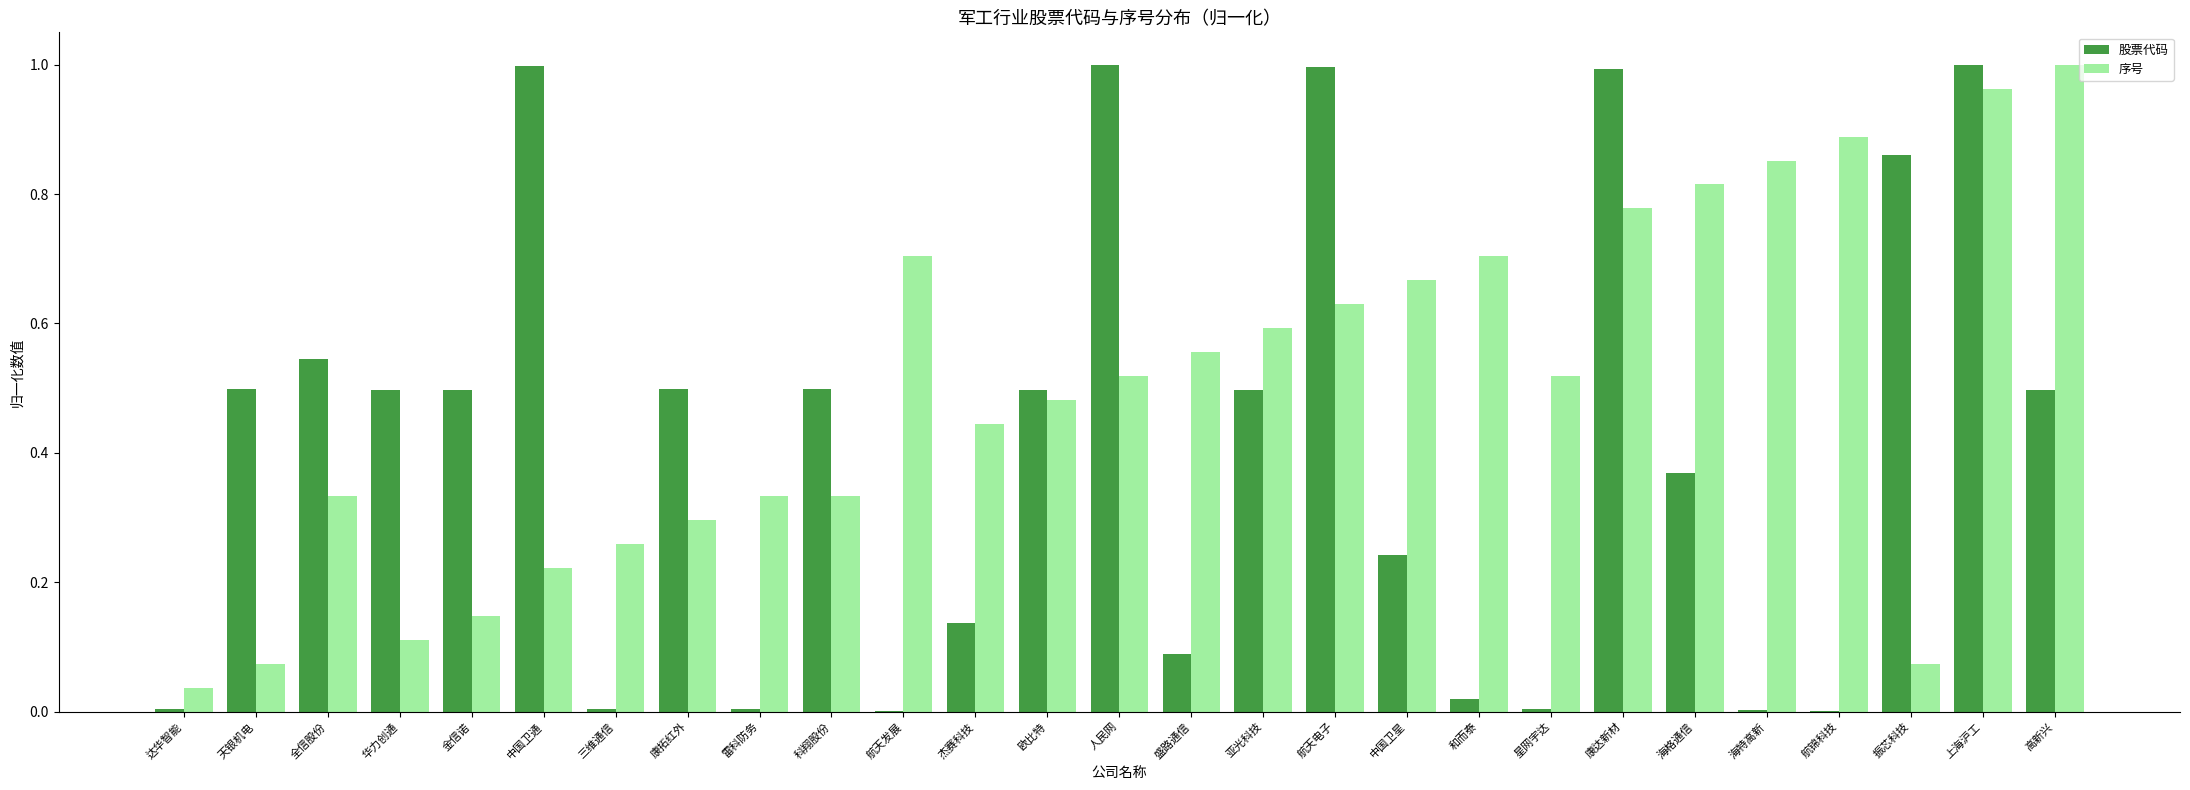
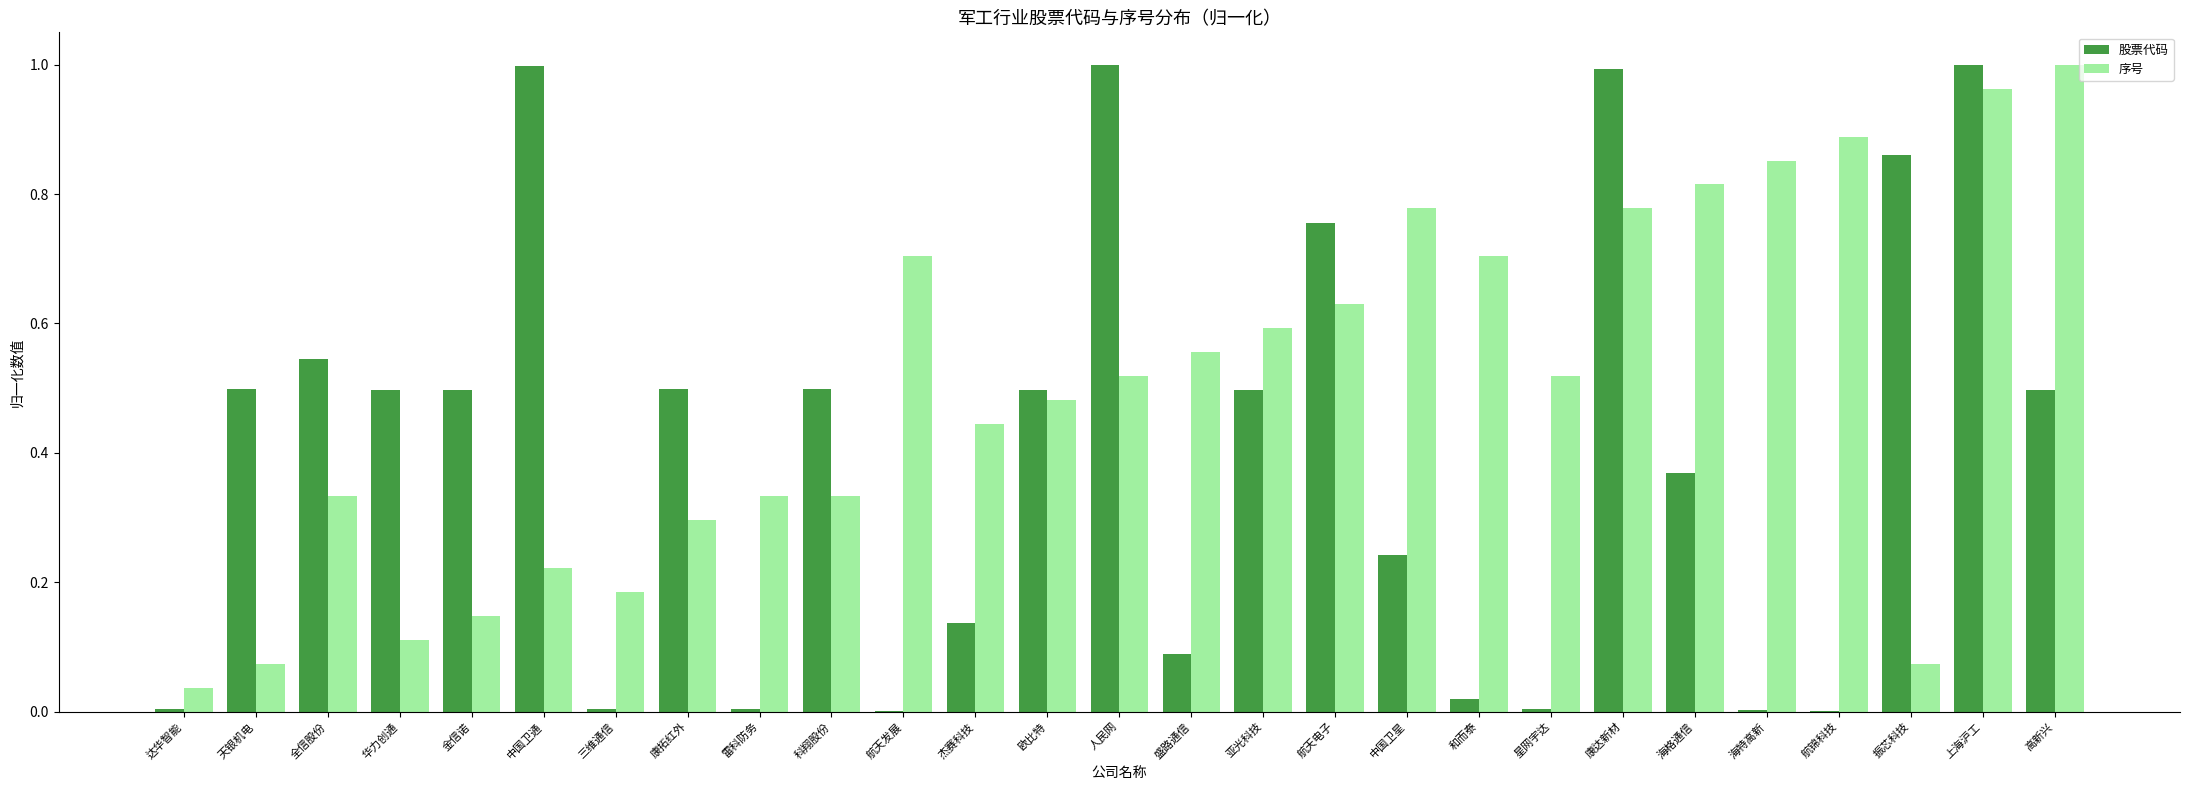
序号, 三维通信: 0.26 -> 0.19
股票代码, 航天电子: 1.00 -> 0.75
序号, 中国卫星: 0.67 -> 0.78
